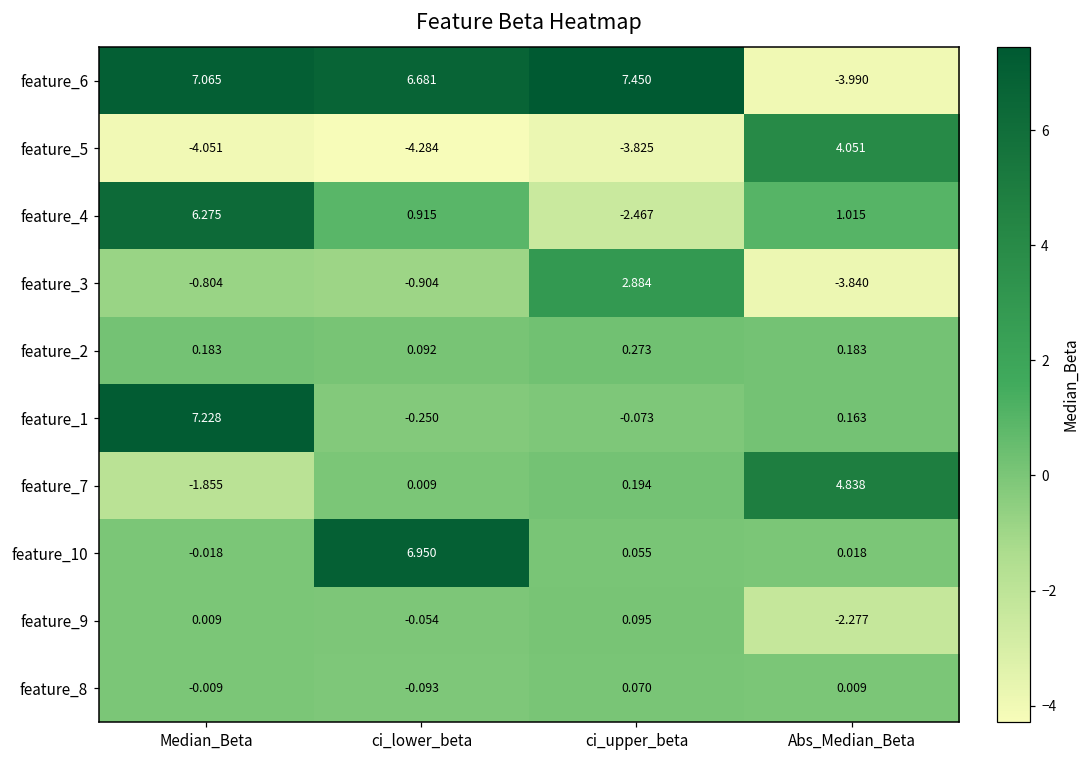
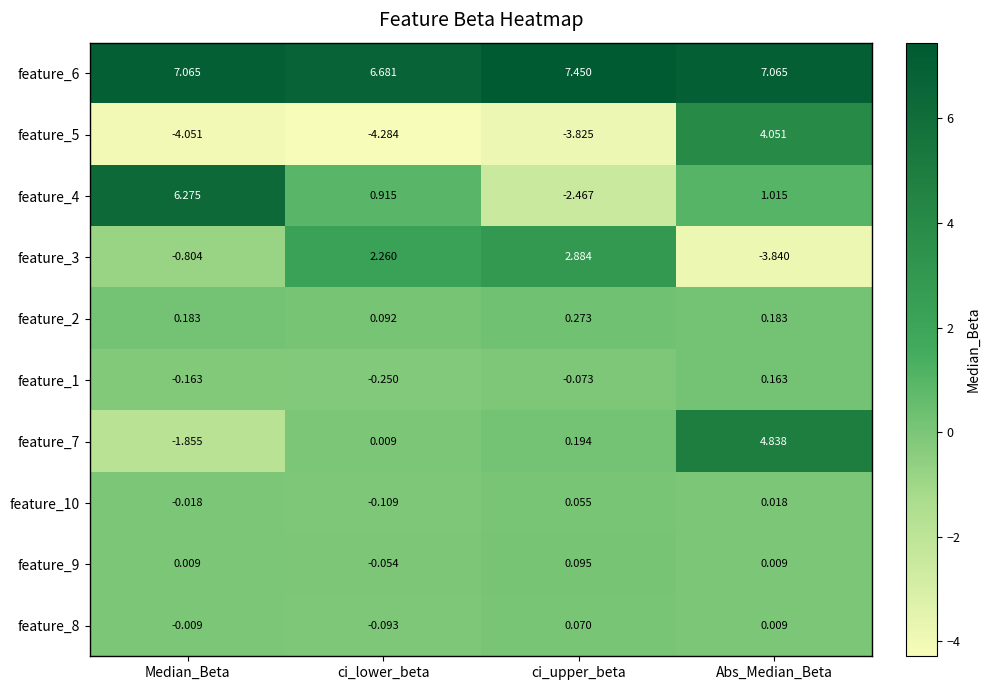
feature_6, Abs_Median_Beta: -3.990 -> 7.065
feature_3, ci_lower_beta: -0.904 -> 2.260
feature_1, Median_Beta: 7.228 -> -0.163
feature_10, ci_lower_beta: 6.950 -> -0.109
feature_9, Abs_Median_Beta: -2.277 -> 0.009
